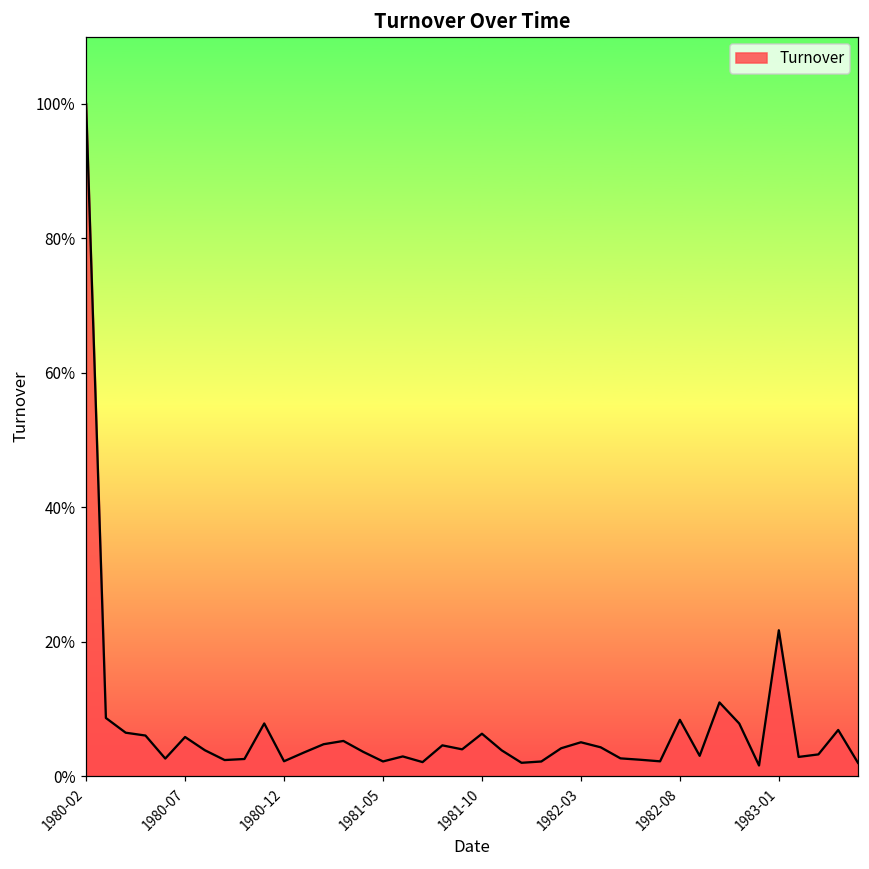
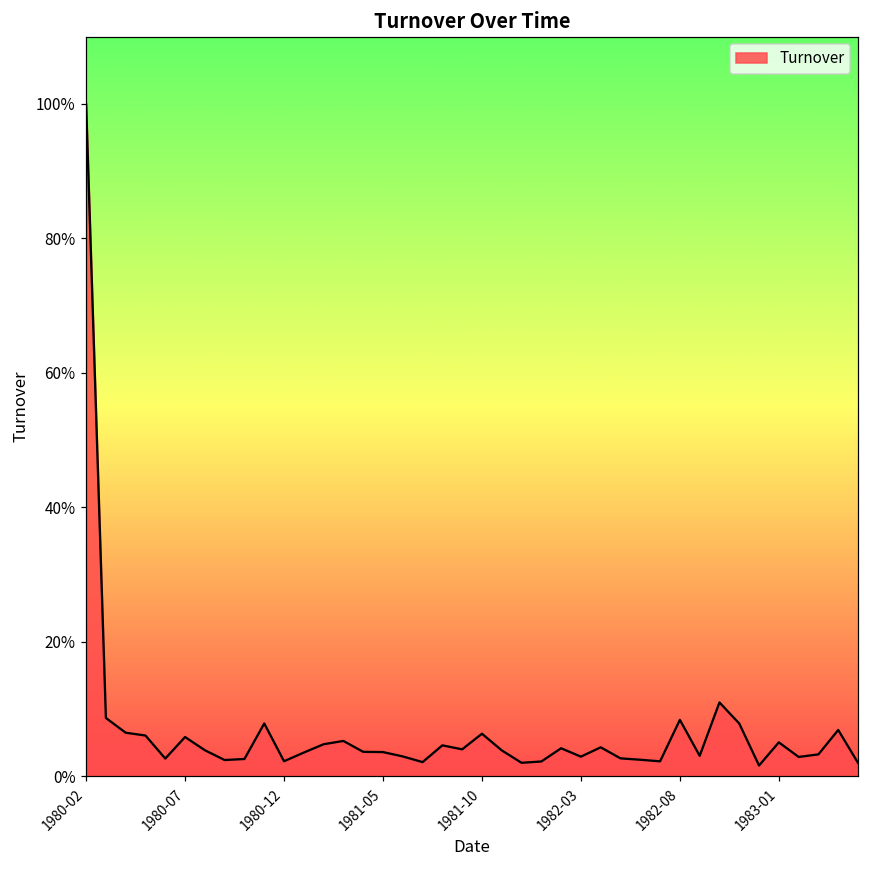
1981-05: 2% -> 4%
1982-03: 5% -> 3%
1983-01: 22% -> 5%
